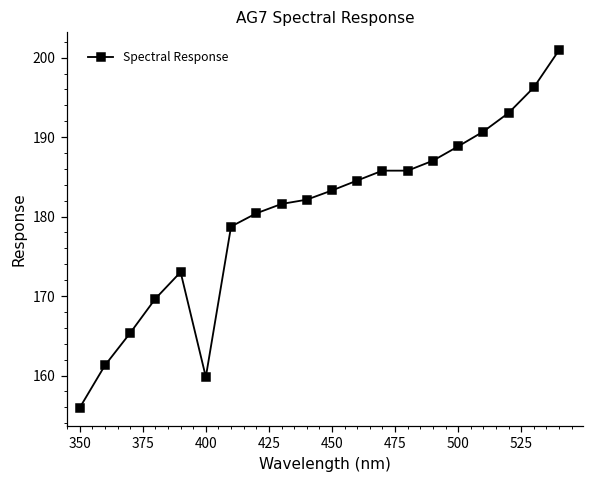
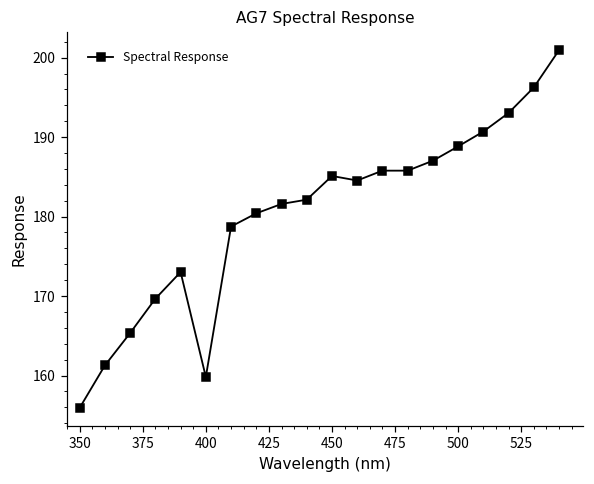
450: 183 -> 185
